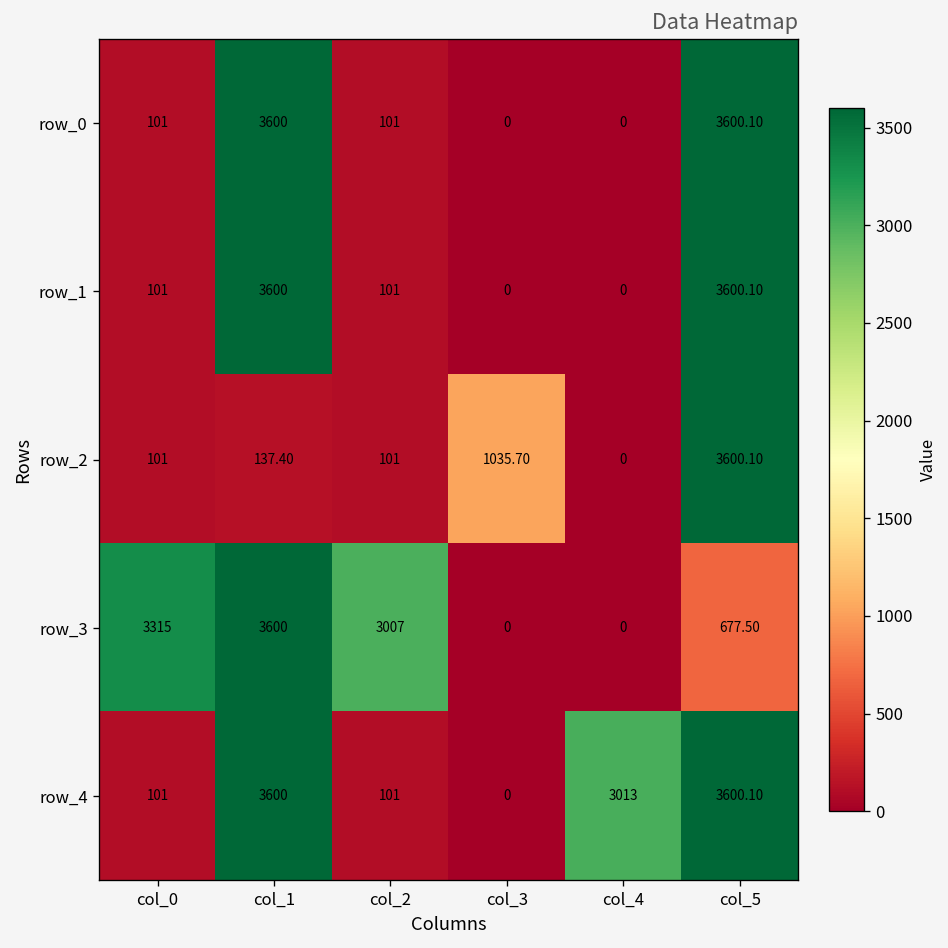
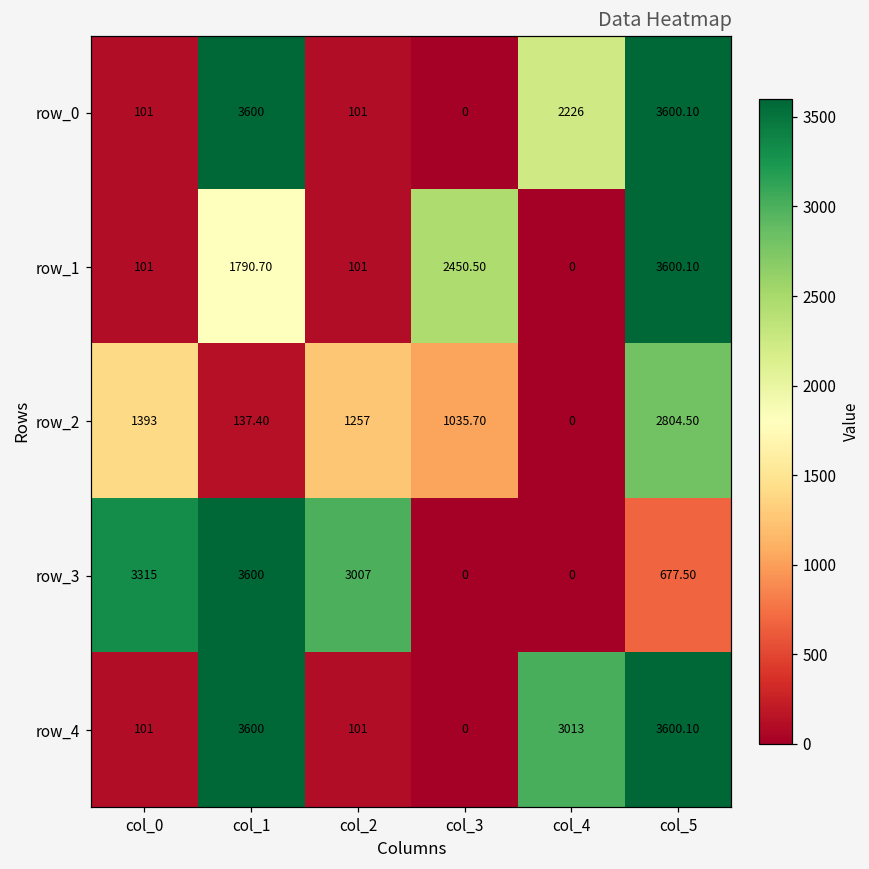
row_0, col_4: 0 -> 2226
row_1, col_1: 3600 -> 1790.70
row_1, col_3: 0 -> 2450.50
row_2, col_0: 101 -> 1393
row_2, col_2: 101 -> 1257
row_2, col_5: 3600.10 -> 2804.50
